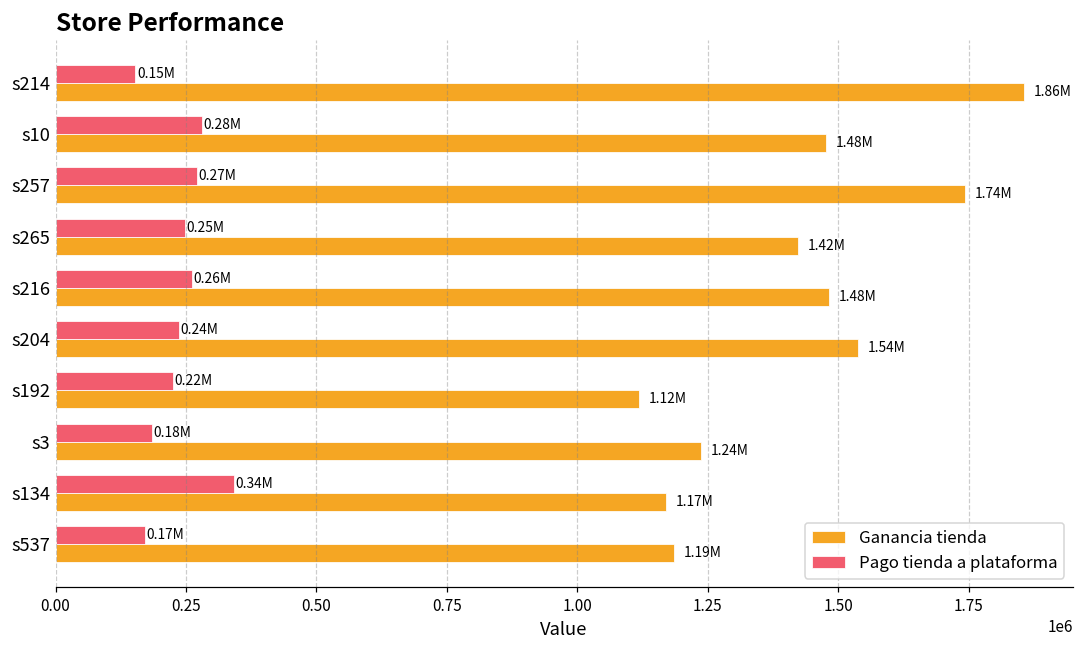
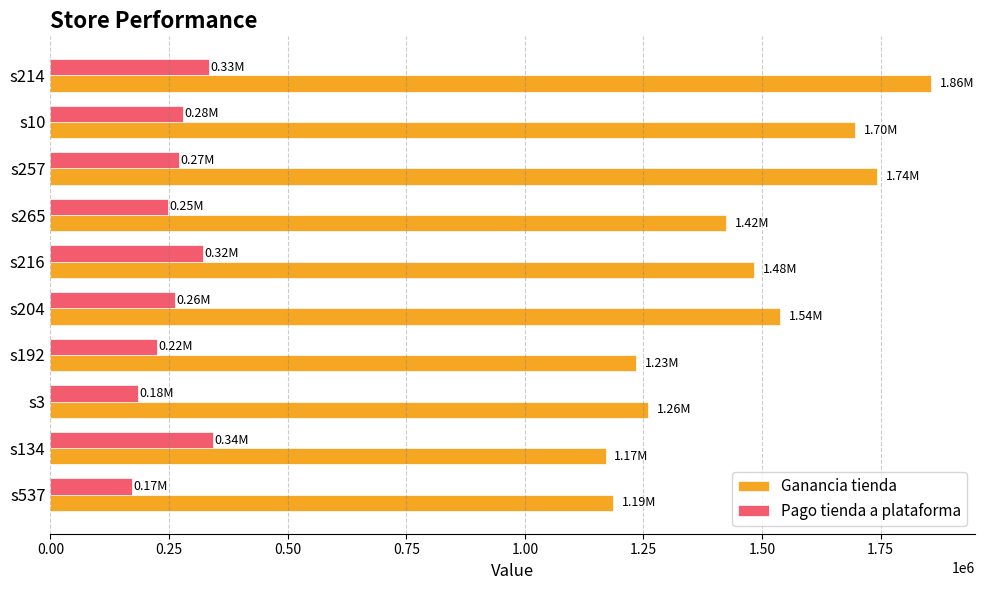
Pago tienda a plataforma, s214: 0.15M -> 0.33M
Ganancia tienda, s10: 1.48M -> 1.70M
Pago tienda a plataforma, s216: 0.26M -> 0.32M
Pago tienda a plataforma, s204: 0.24M -> 0.26M
Ganancia tienda, s192: 1.12M -> 1.23M
Ganancia tienda, s3: 1.24M -> 1.26M
